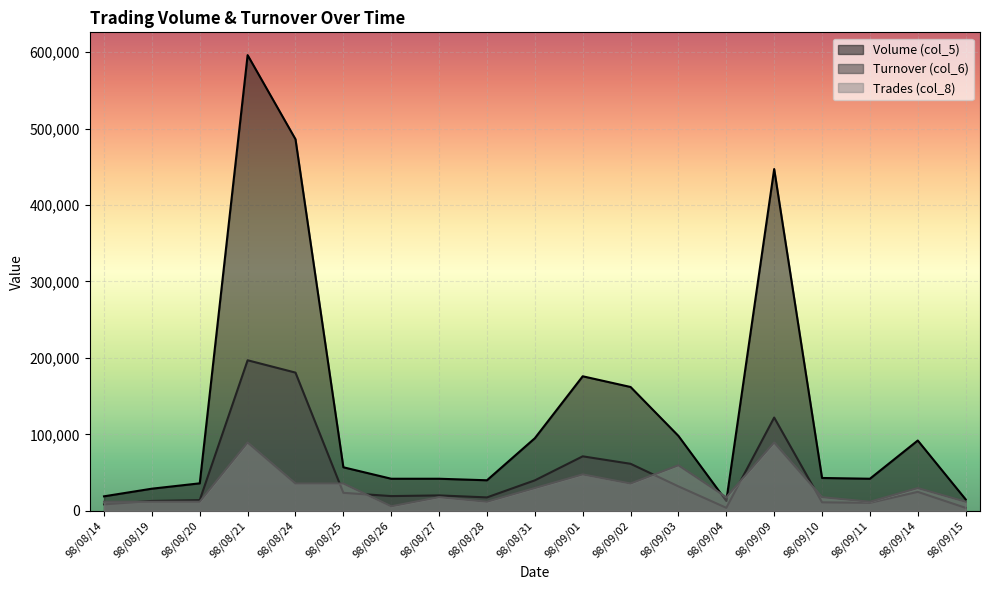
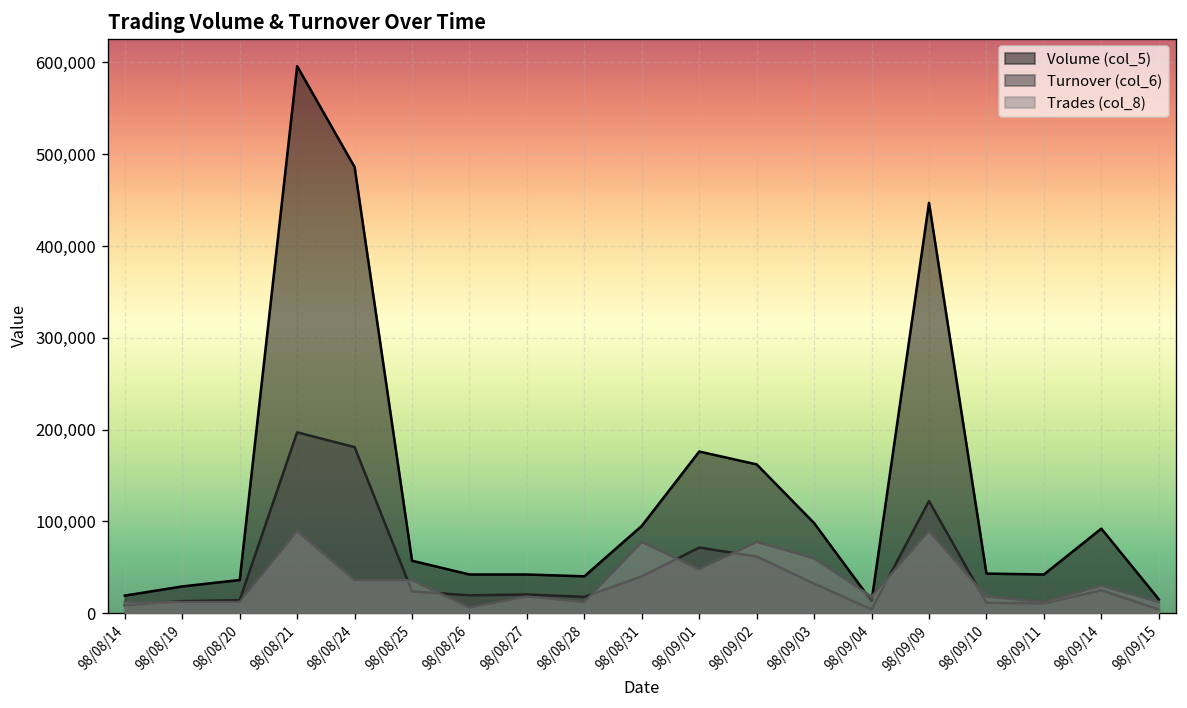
Trades (col_8), 98/08/31: 30,000 -> 80,000
Trades (col_8), 98/09/02: 40,000 -> 80,000
